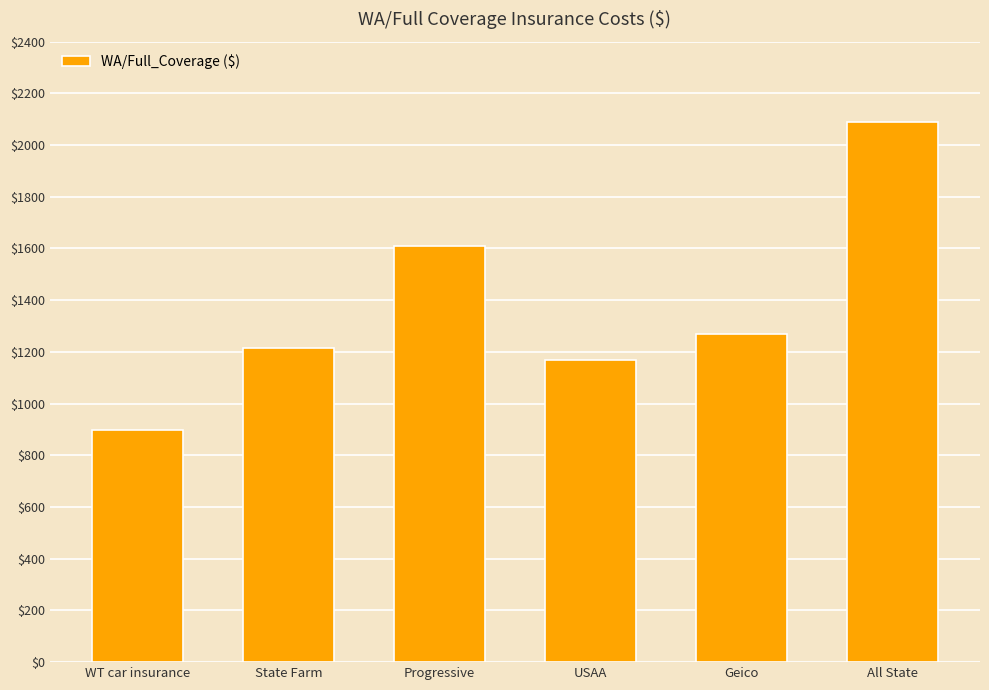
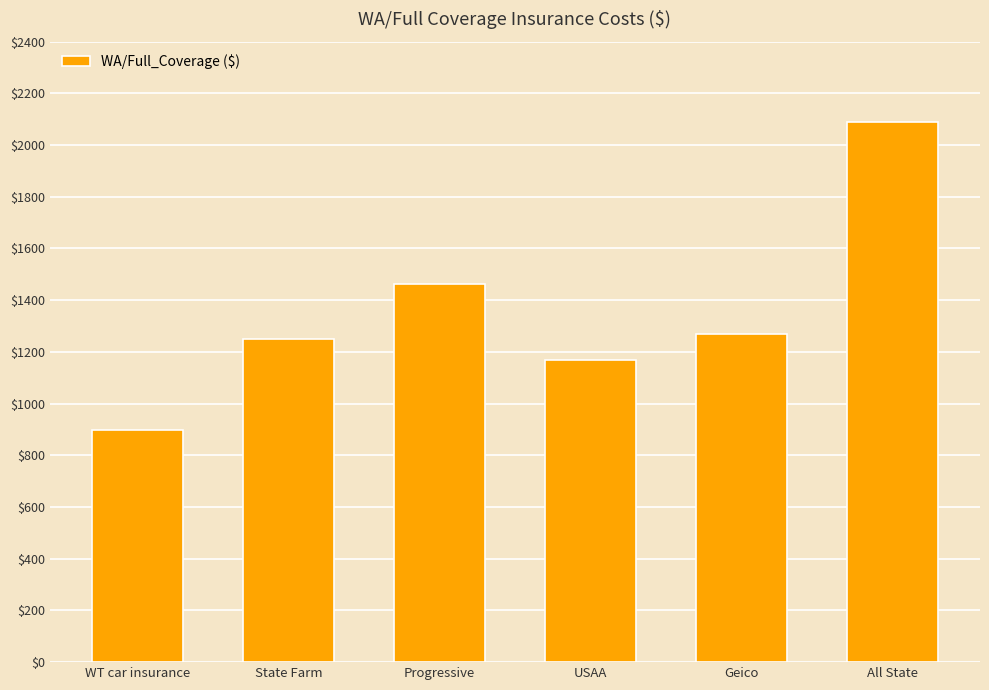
State Farm: $1220 -> $1250
Progressive: $1610 -> $1460
